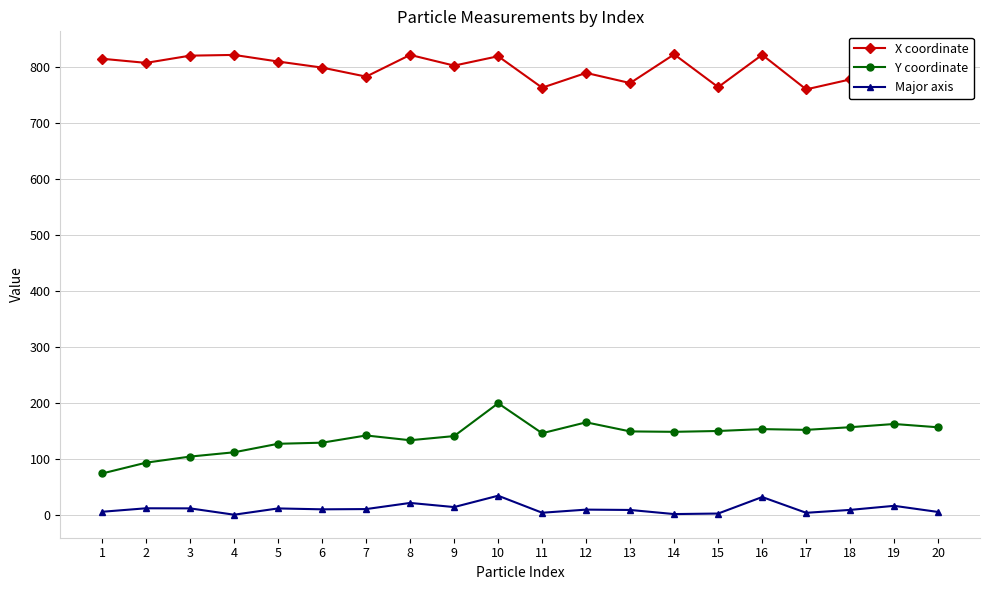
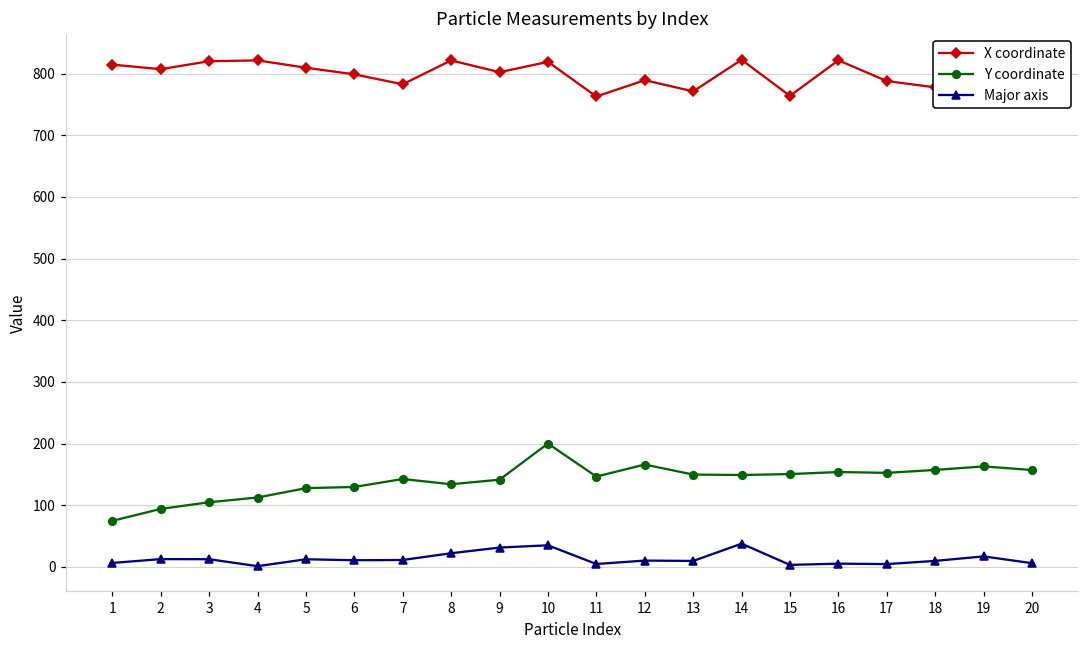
Major axis, 9: 10 -> 30
Major axis, 14: 0 -> 40
Major axis, 16: 30 -> 10
X coordinate, 17: 760 -> 790
